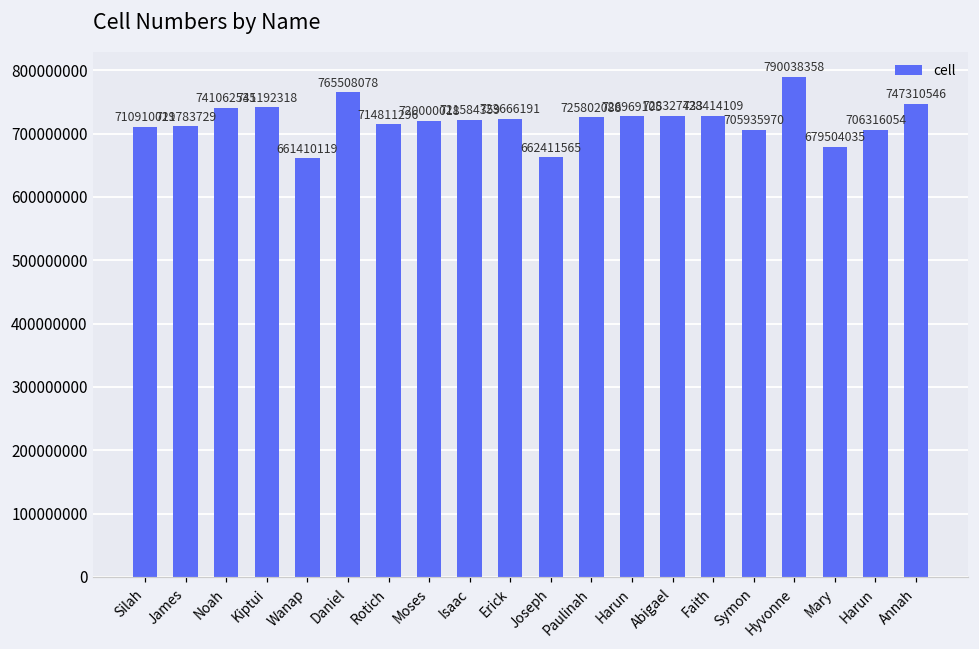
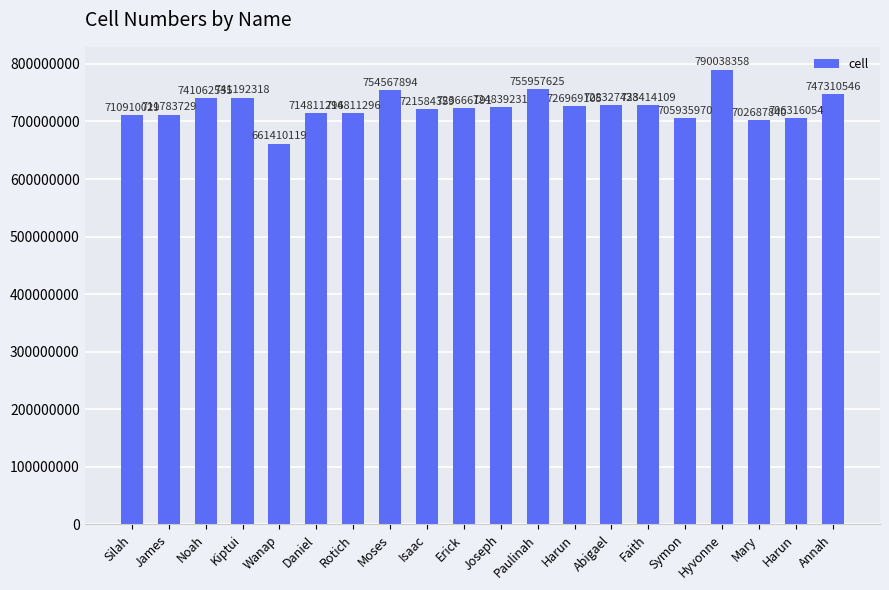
Daniel: 765508078 -> 714811296
Moses: 720000018 -> 754567894
Joseph: 662411565 -> 724839231
Paulinah: 725802088 -> 755957625
Mary: 679504035 -> 702687840
